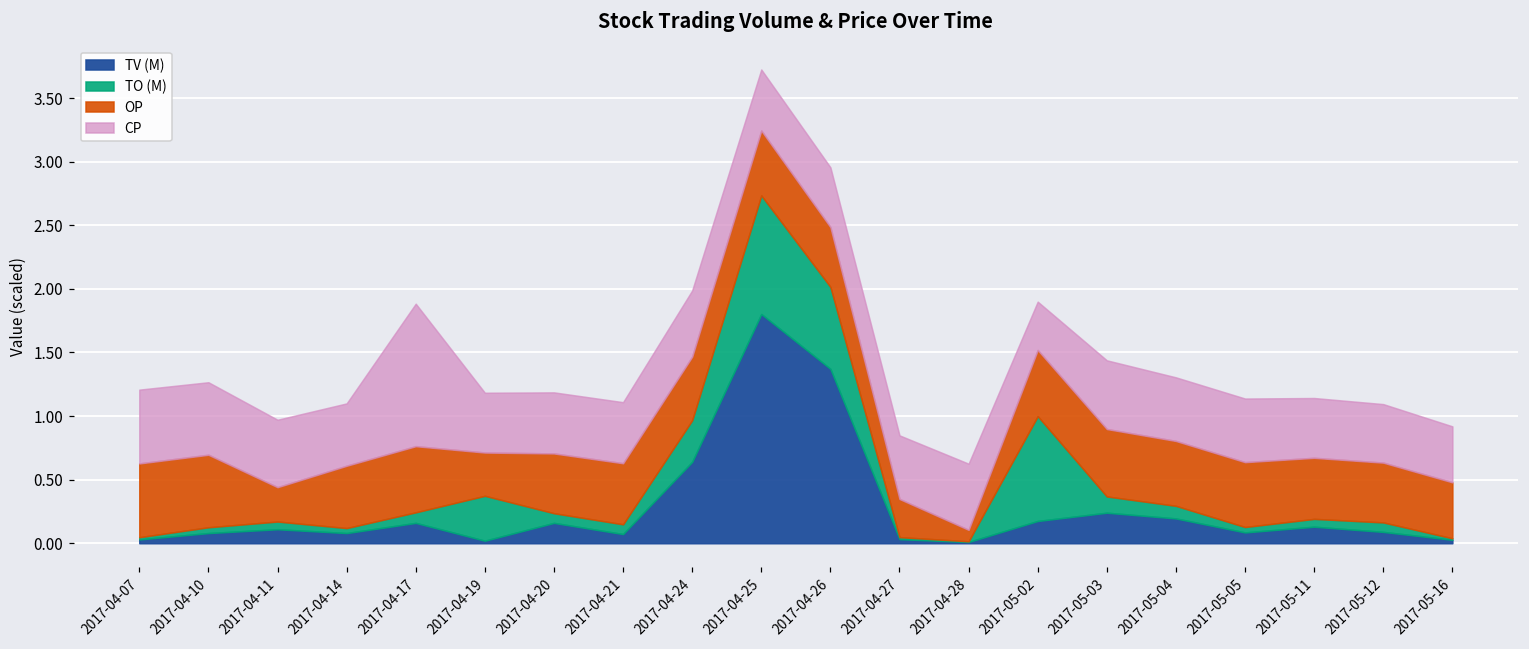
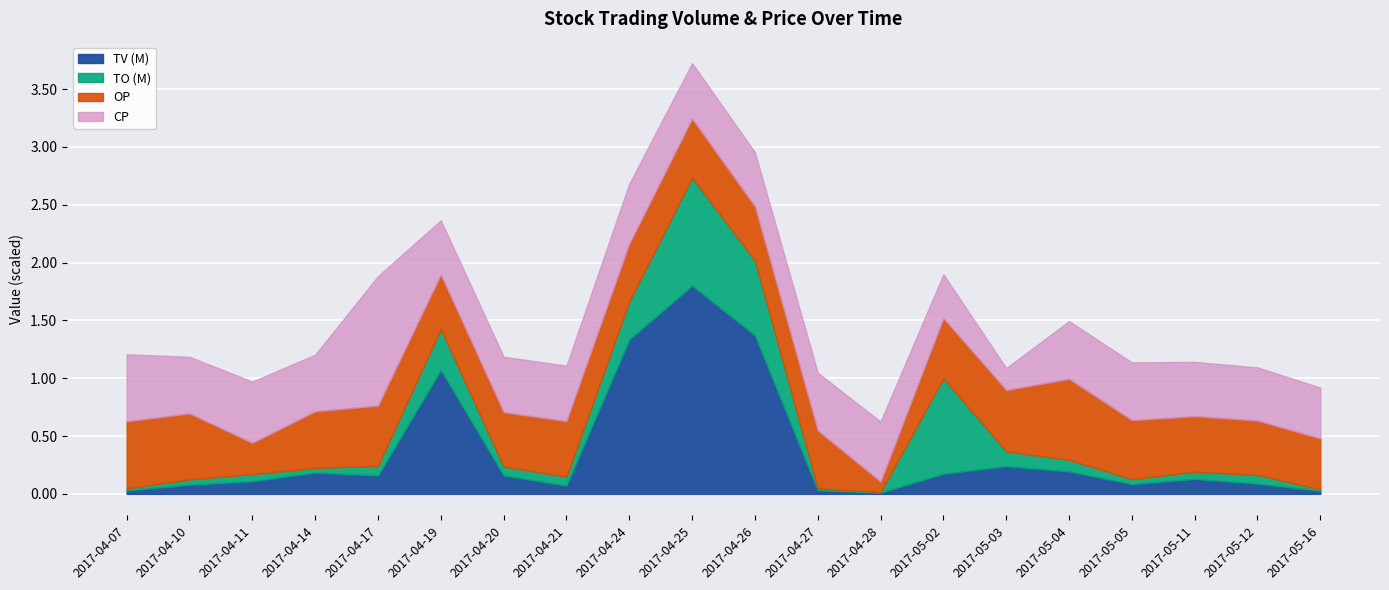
CP, 2017-04-10: 0.57 -> 0.49
TV (M), 2017-04-14: 0.08 -> 0.18
TV (M), 2017-04-19: 0.02 -> 1.07
OP, 2017-04-19: 0.34 -> 0.47
TV (M), 2017-04-24: 0.64 -> 1.34
OP, 2017-04-27: 0.3 -> 0.5
CP, 2017-05-03: 0.54 -> 0.19
OP, 2017-05-04: 0.51 -> 0.70
